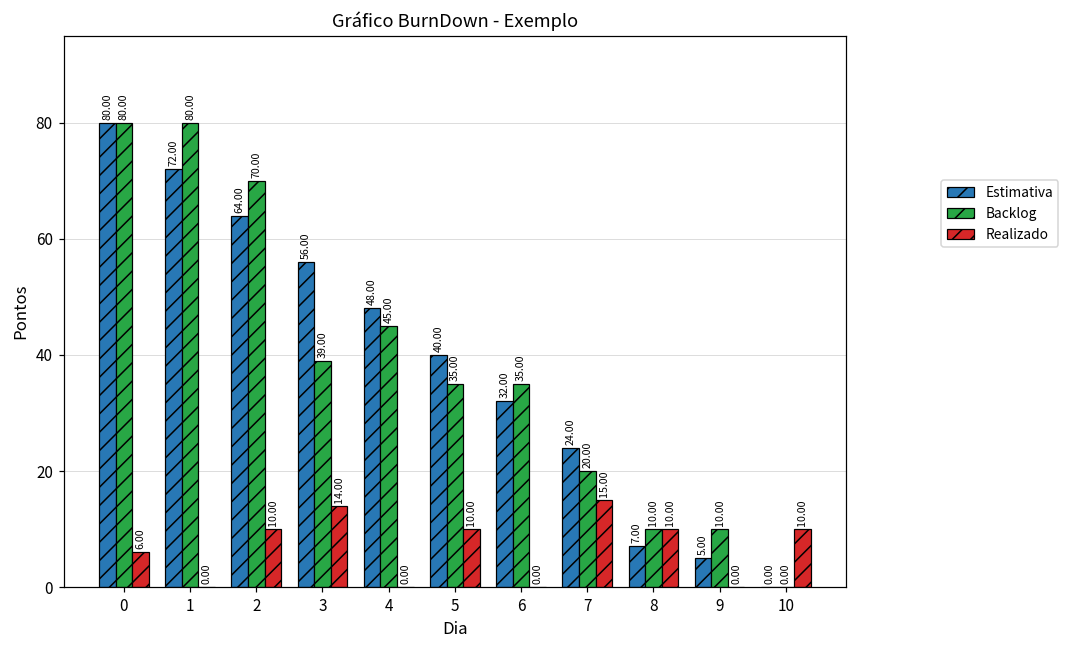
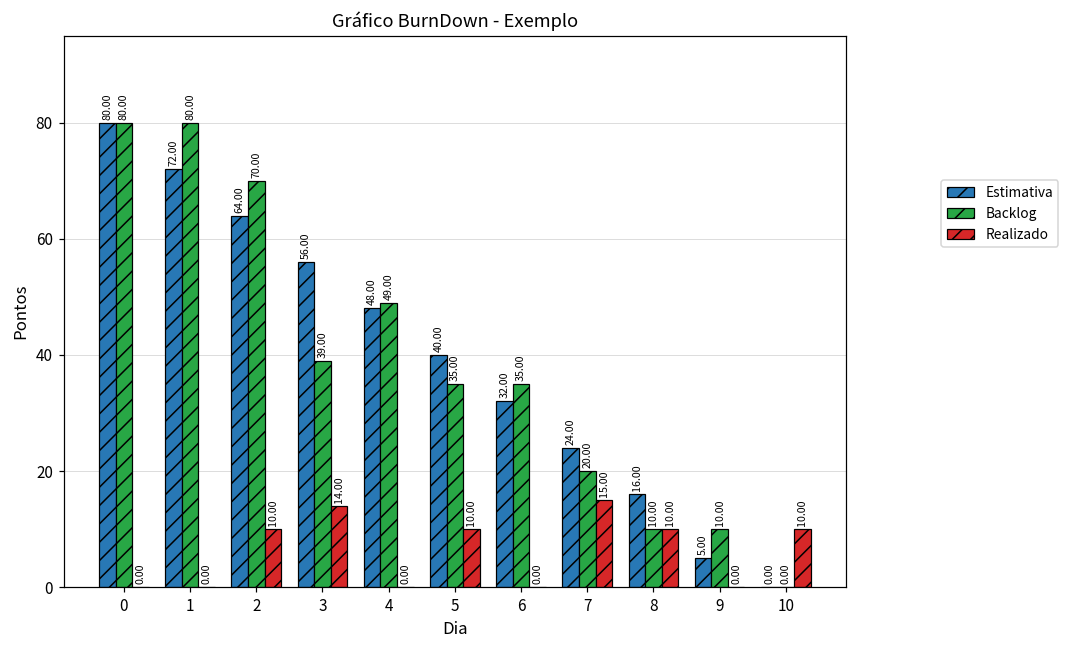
Realizado, 0: 6.00 -> 0.00
Backlog, 4: 45.00 -> 49.00
Estimativa, 8: 7.00 -> 16.00
